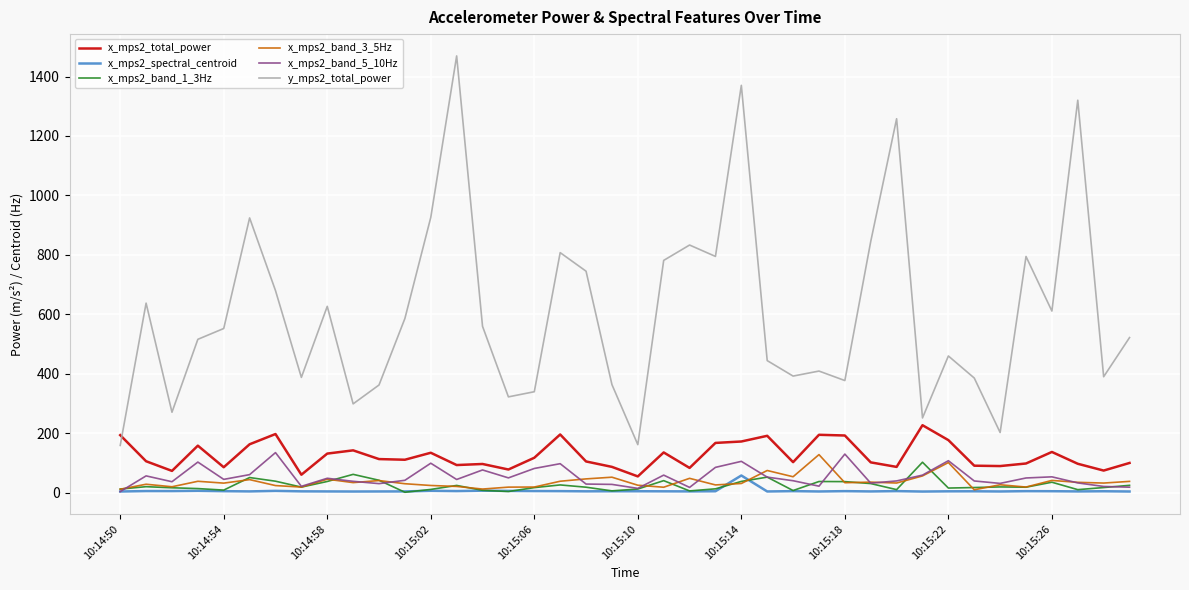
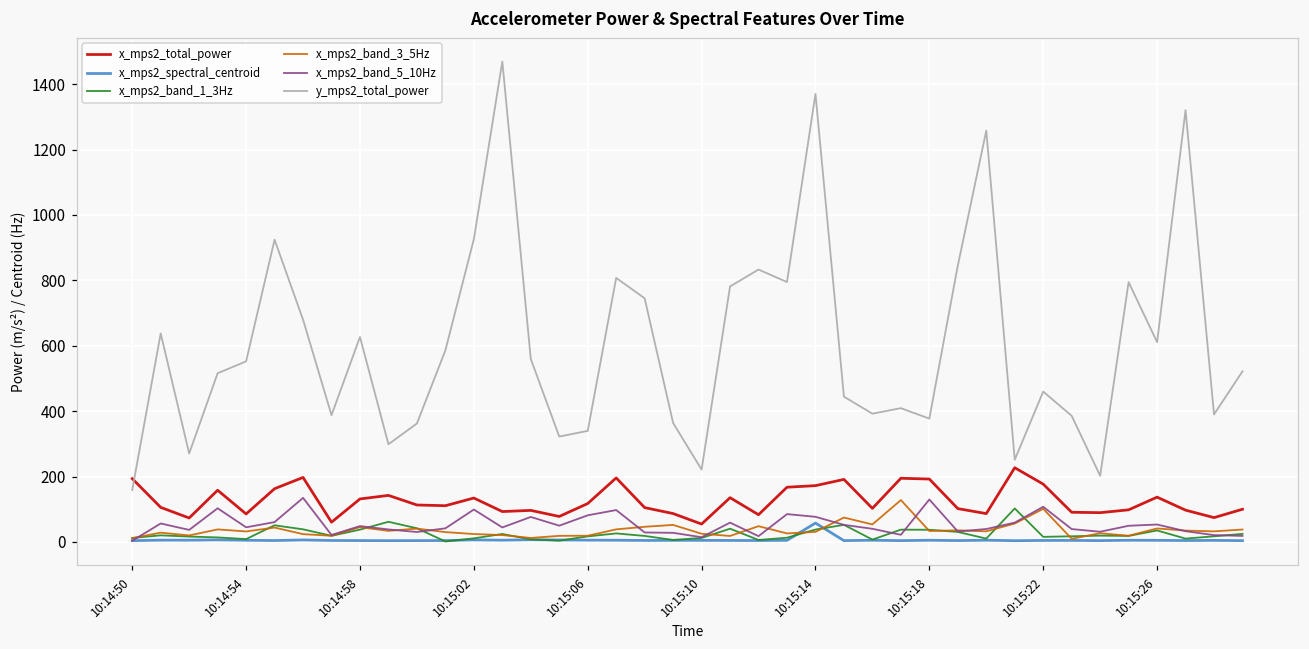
y_mps2_total_power, 10:15:10: 160 -> 220
x_mps2_band_5_10Hz, 10:15:14: 110 -> 80
